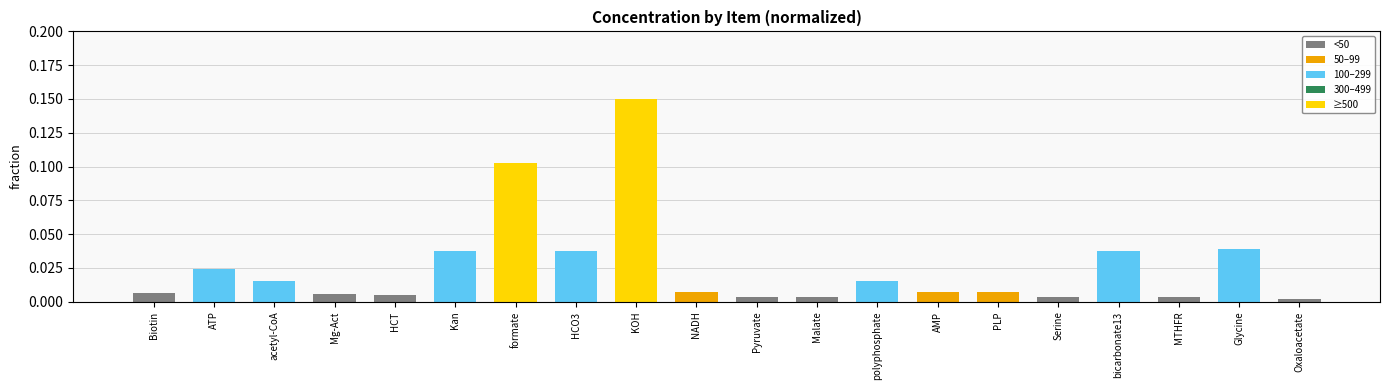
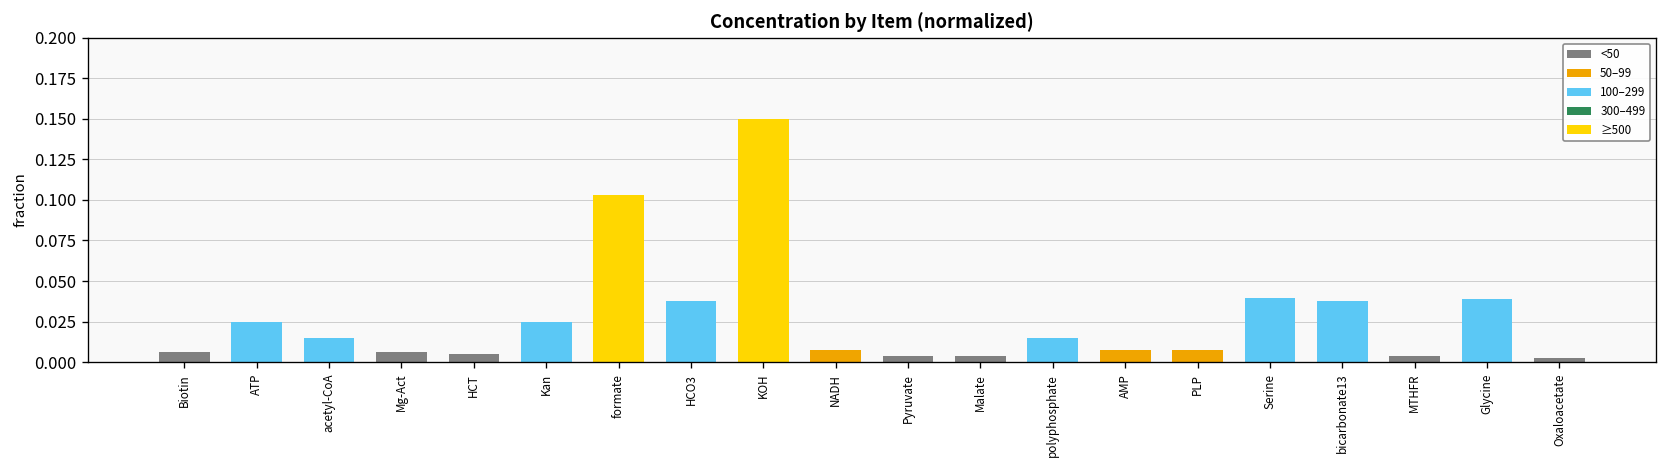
Kan: 0.038 -> 0.025
Serine: 0.004 -> 0.040
